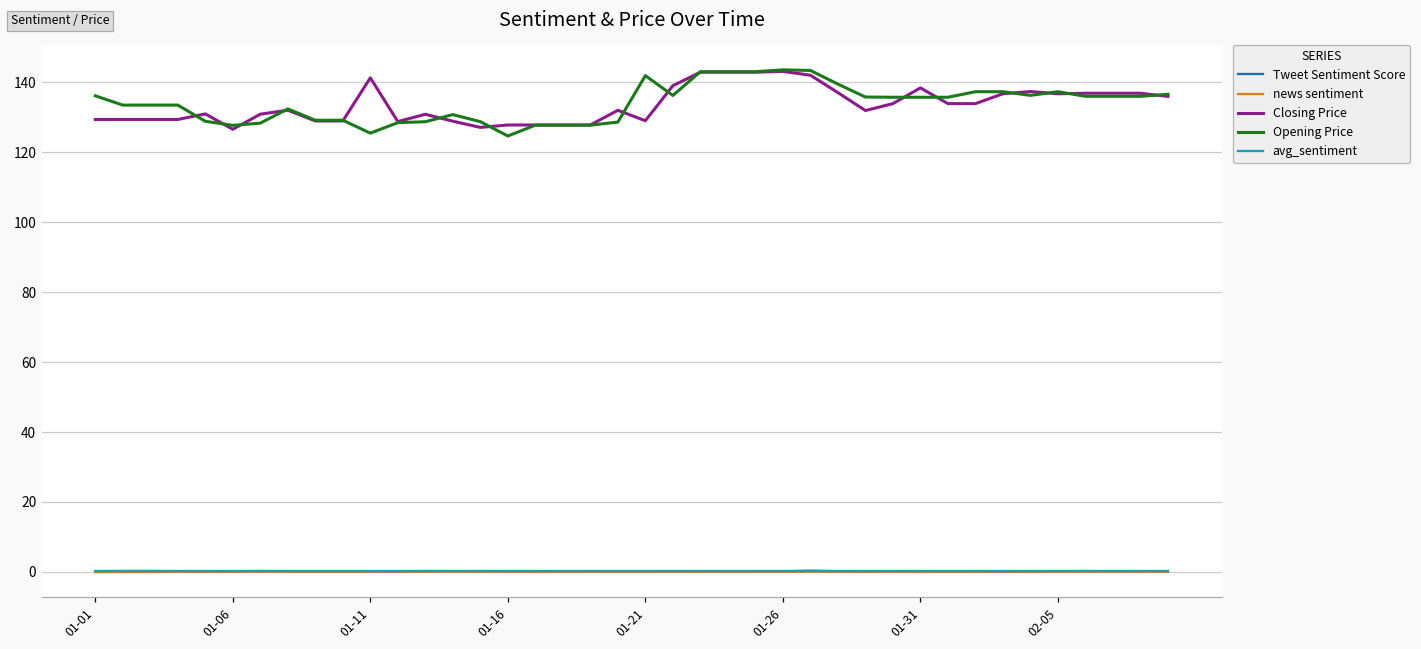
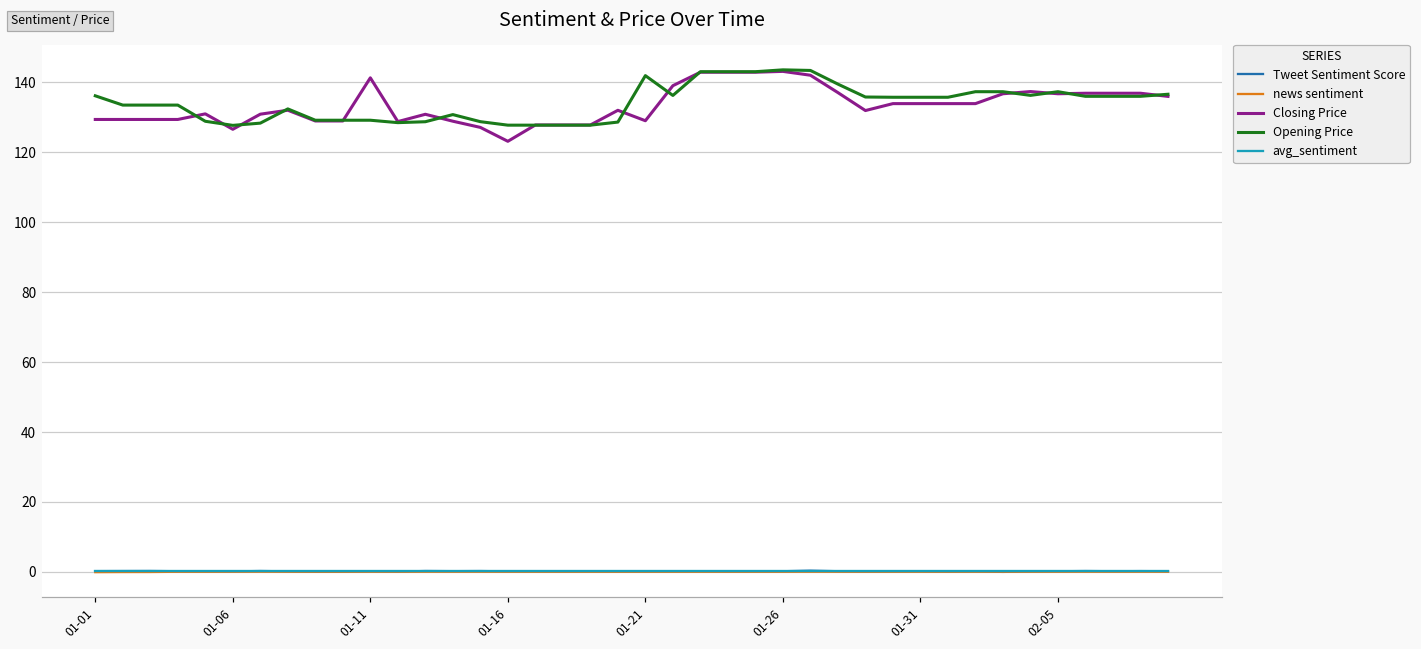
Opening Price, 01-11: 125 -> 129
Closing Price, 01-16: 128 -> 123
Opening Price, 01-16: 125 -> 128
Closing Price, 01-31: 138 -> 134
